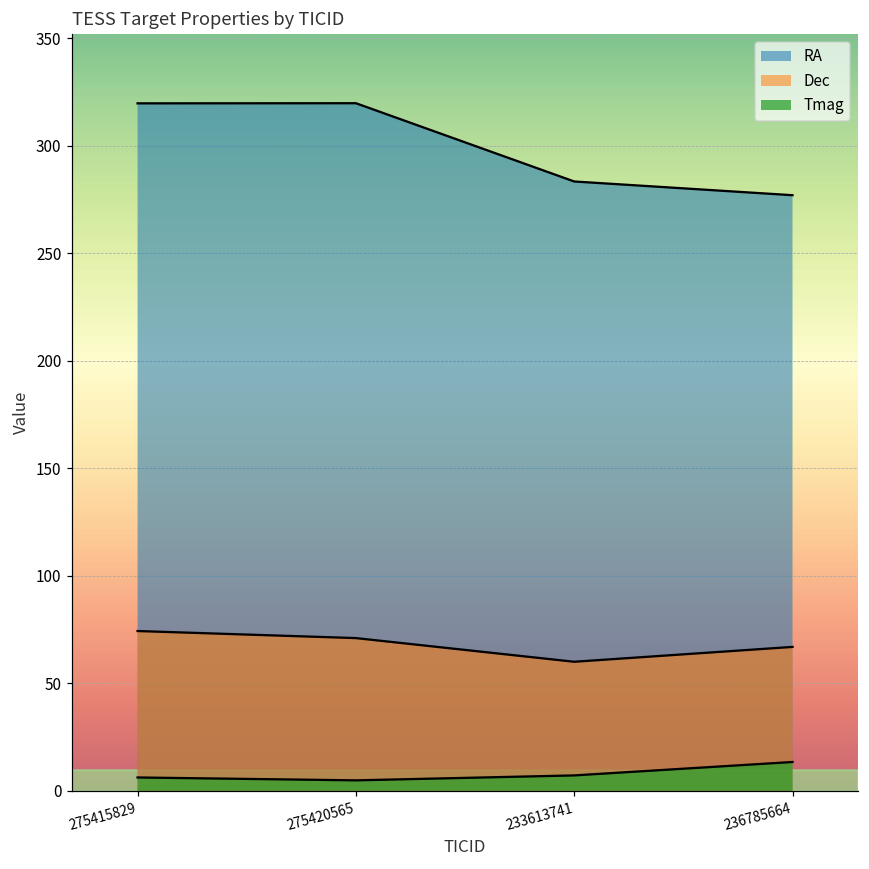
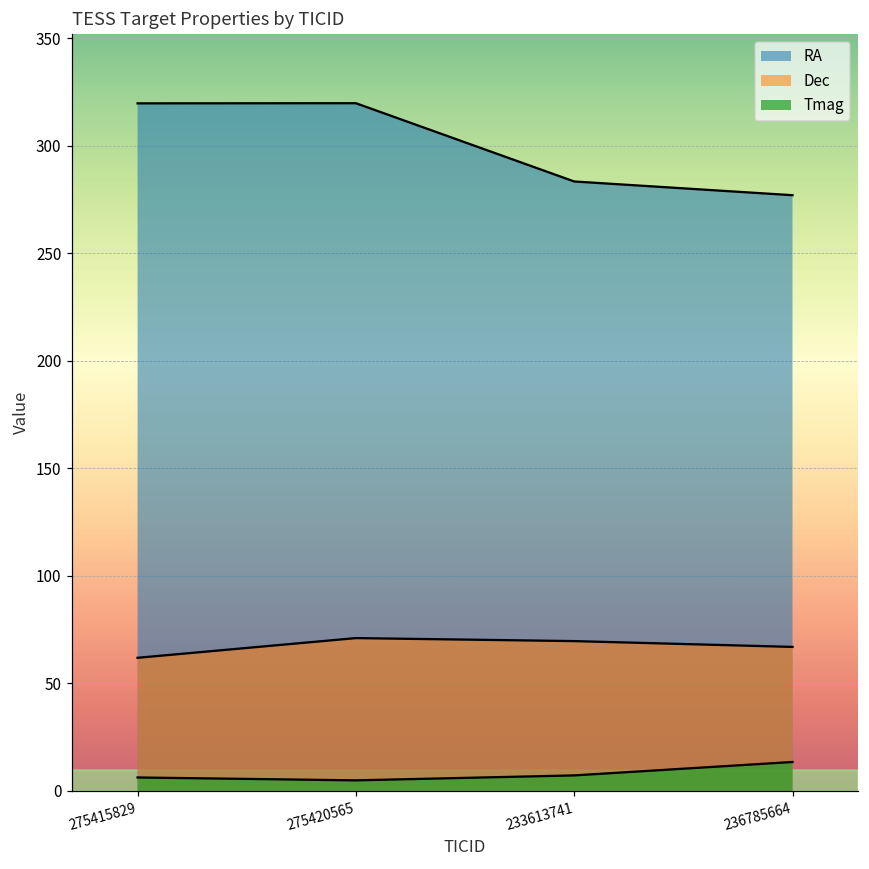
Dec, 275415829: 74 -> 62
Dec, 233613741: 60 -> 70
